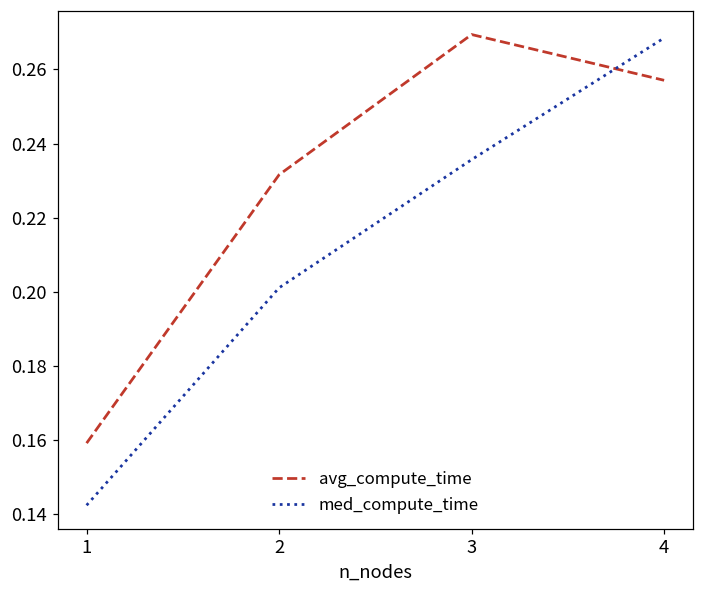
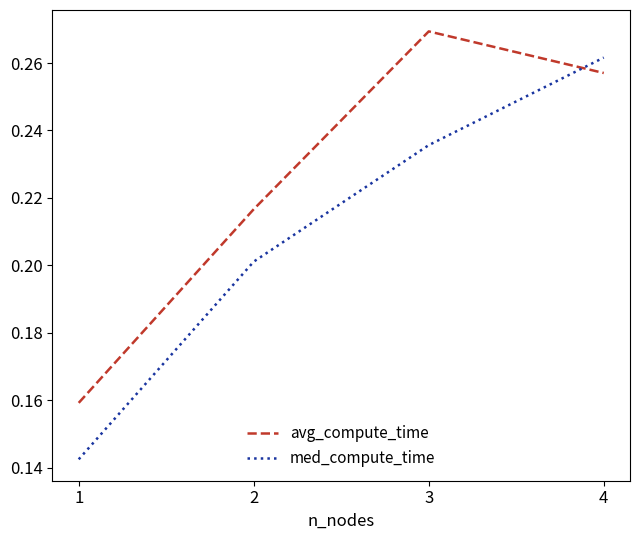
avg_compute_time, 2: 0.232 -> 0.217
med_compute_time, 4: 0.268 -> 0.262
